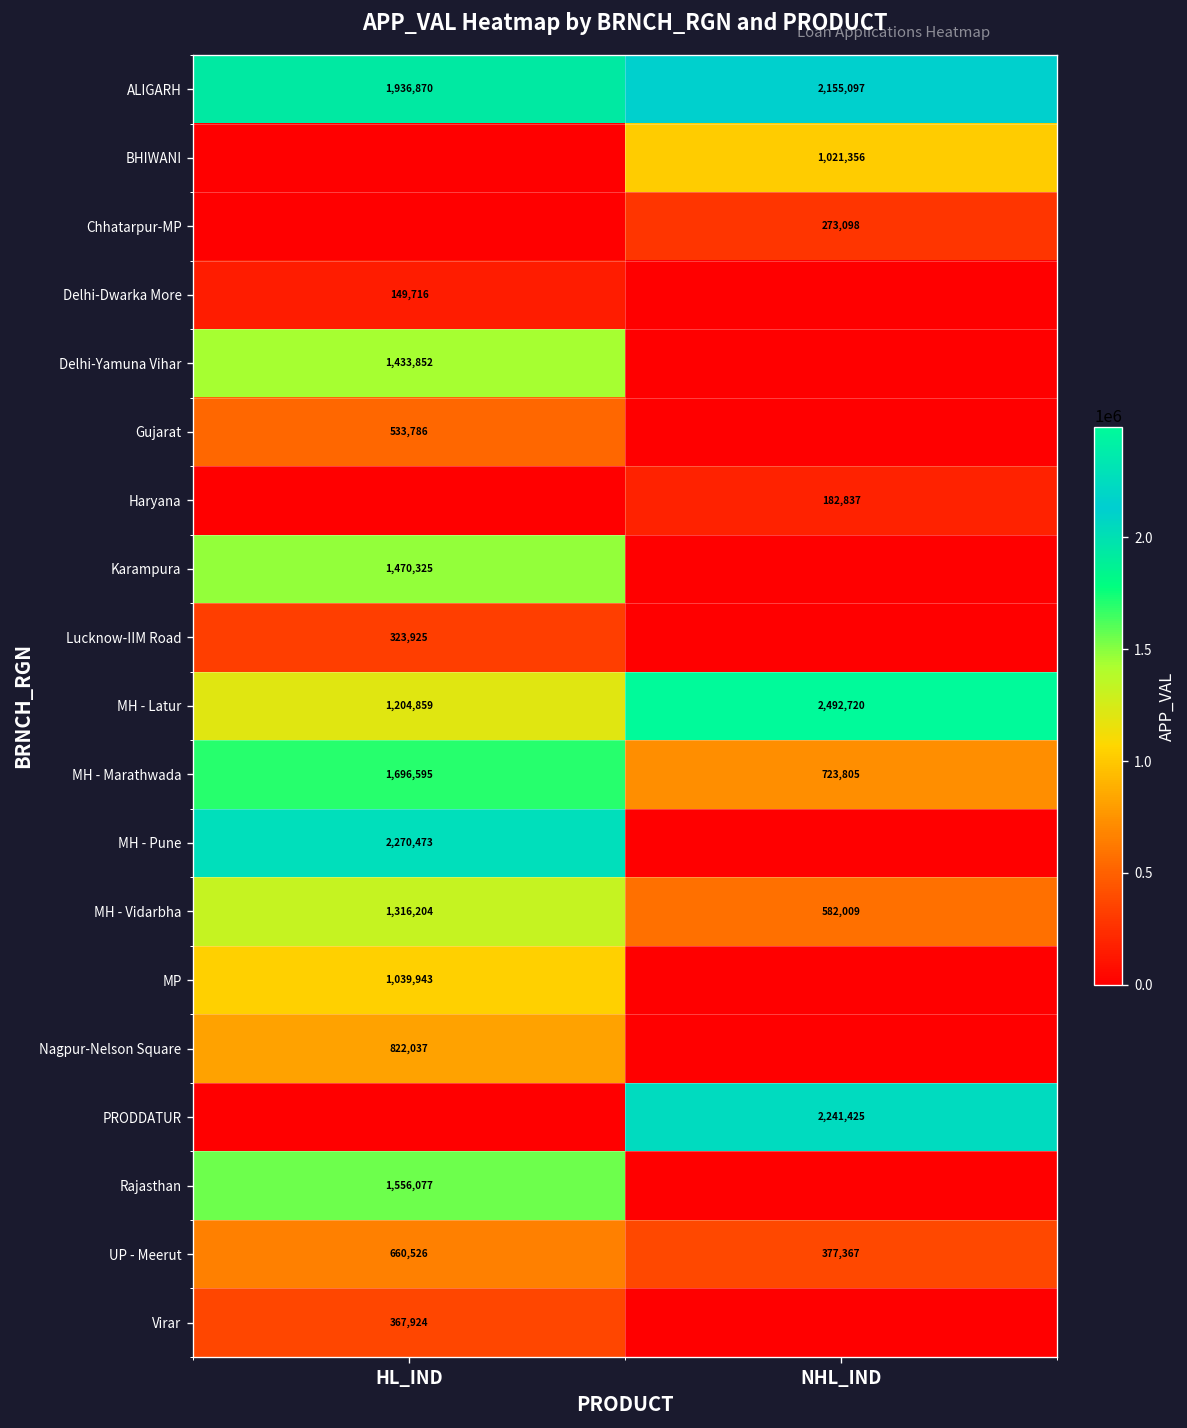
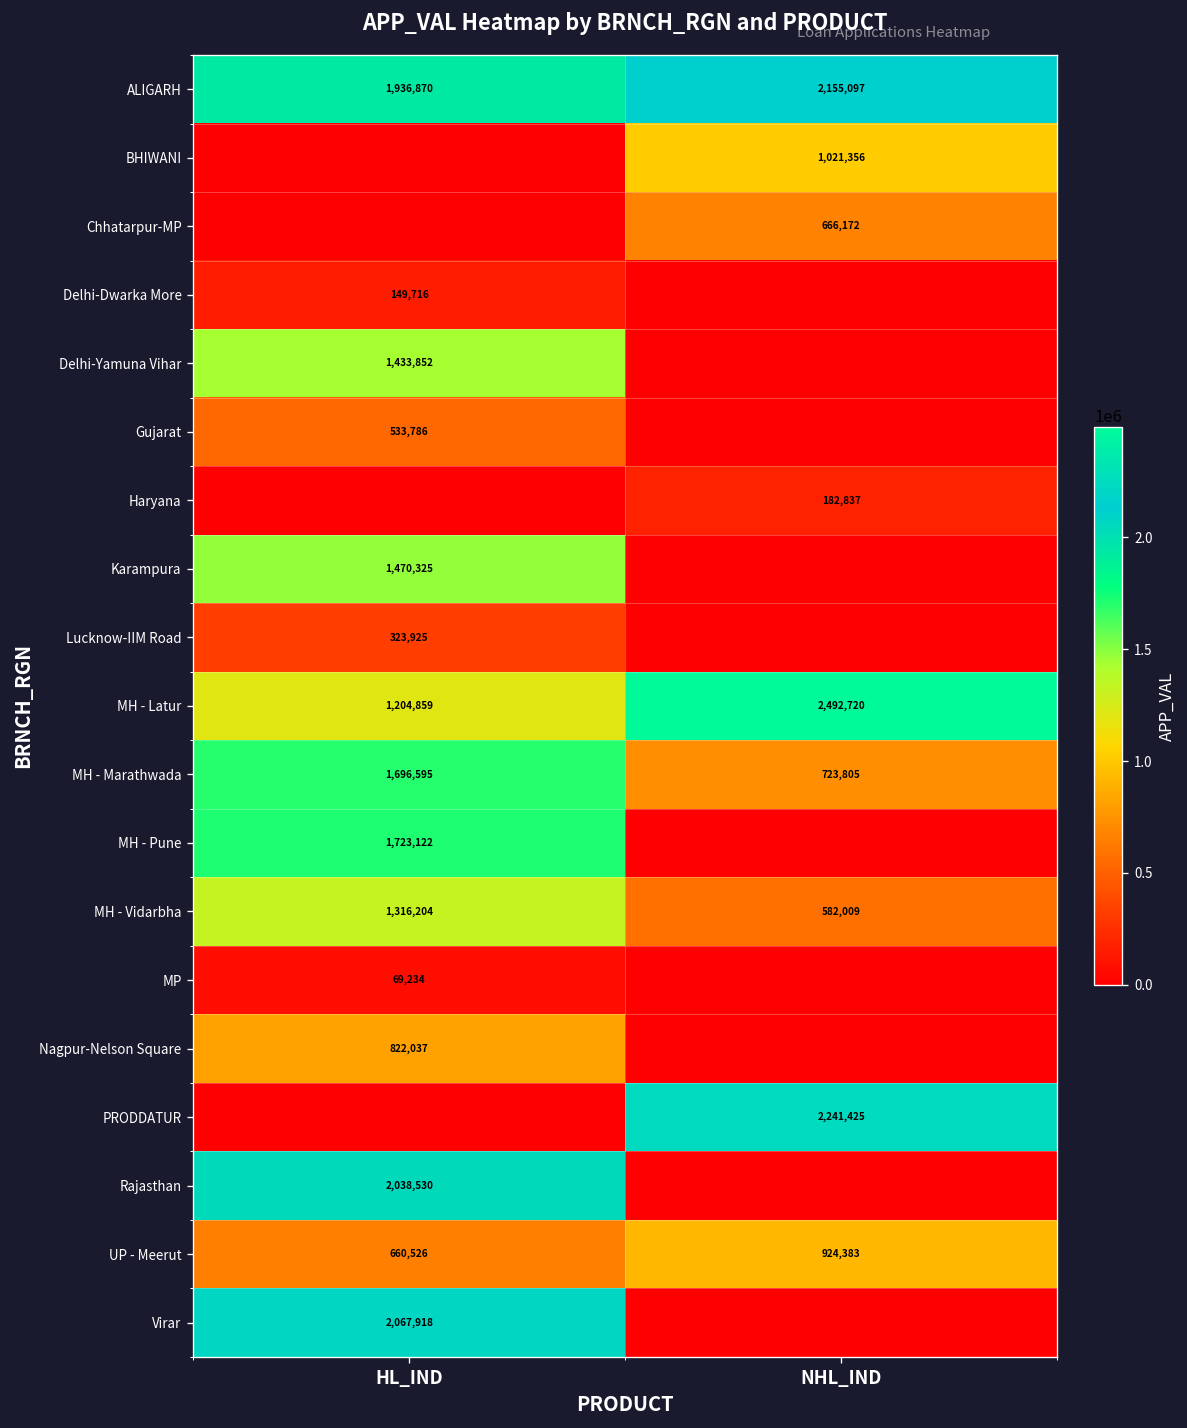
Chhatarpur-MP, NHL_IND: 273,098 -> 666,172
MH - Pune, HL_IND: 2,270,473 -> 1,723,122
MP, HL_IND: 1,039,943 -> 69,234
Rajasthan, HL_IND: 1,556,077 -> 2,038,530
UP - Meerut, NHL_IND: 377,367 -> 924,383
Virar, HL_IND: 367,924 -> 2,067,918
